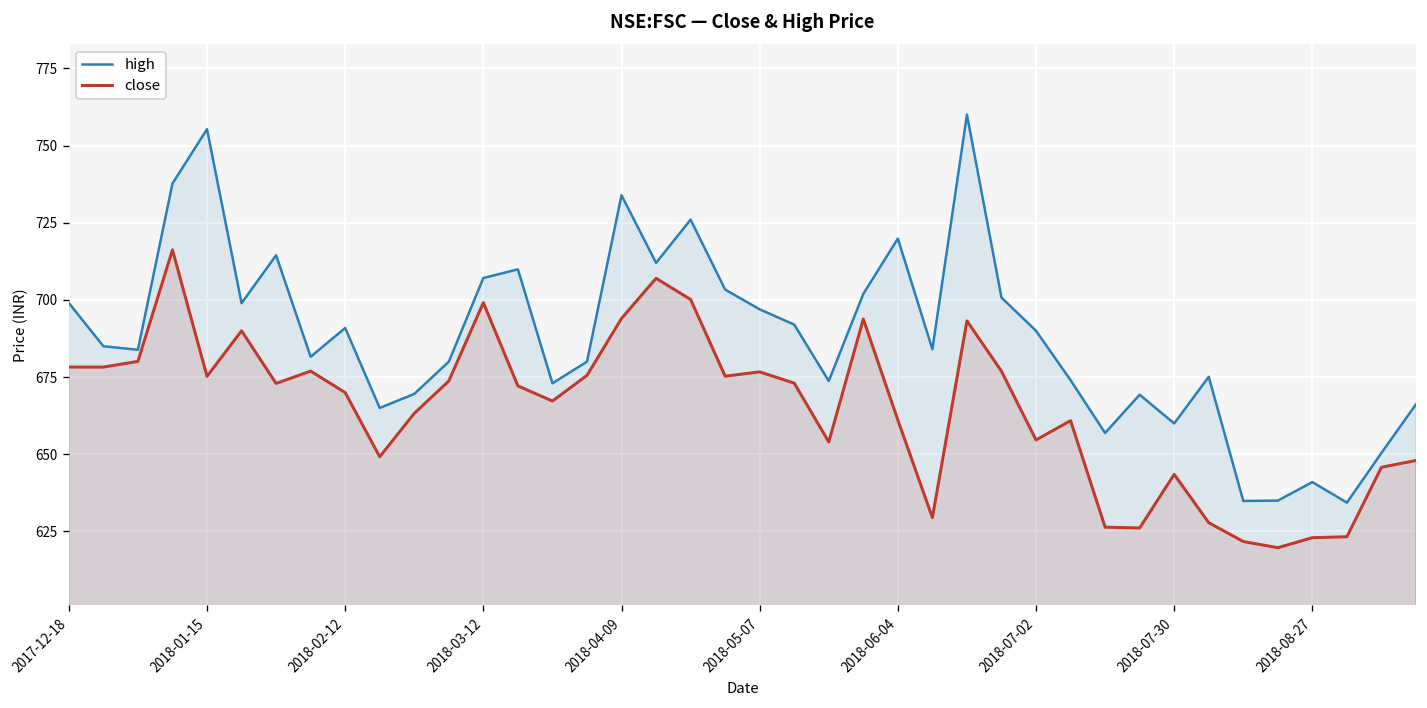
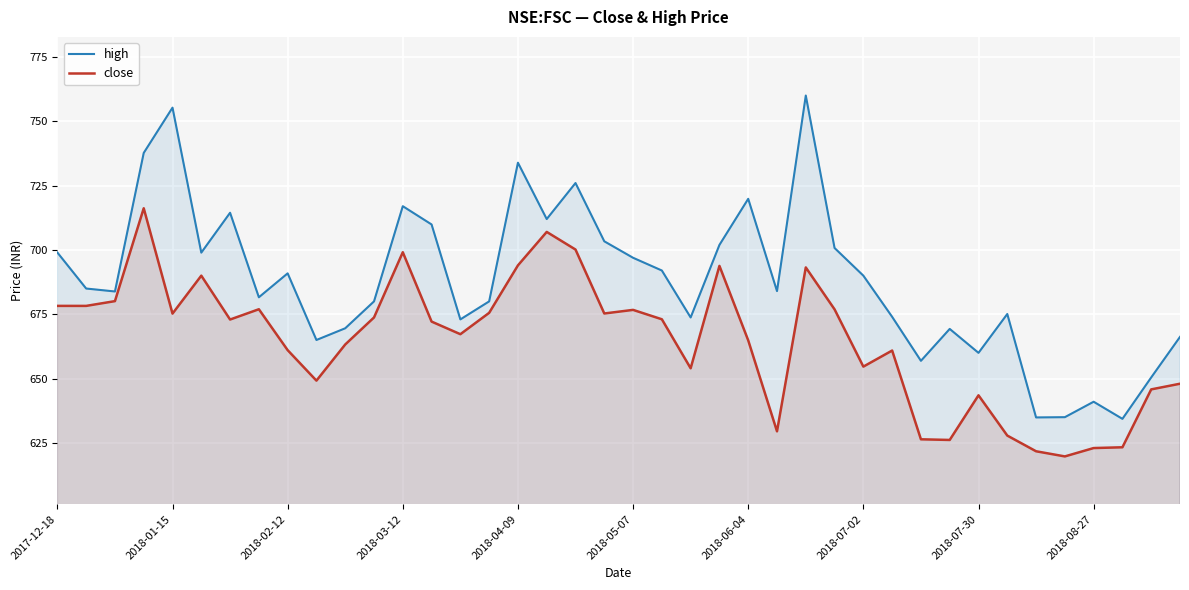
close, 2018-02-12: 670 -> 661
high, 2018-03-12: 707 -> 717
close, 2018-06-04: 661 -> 665
